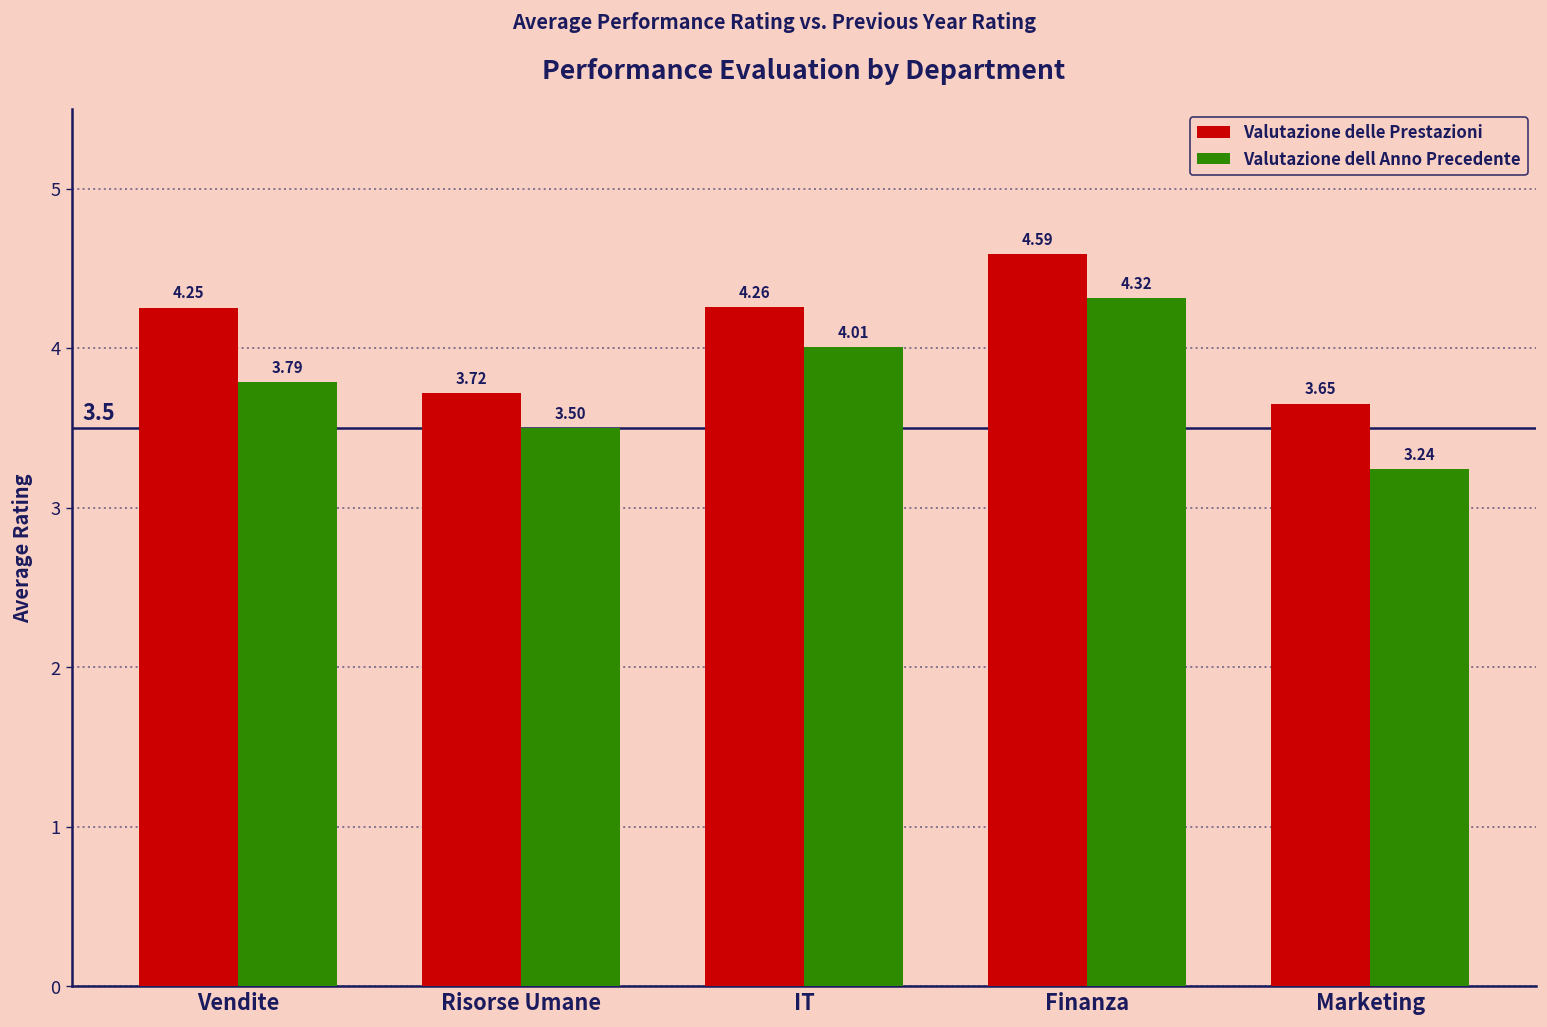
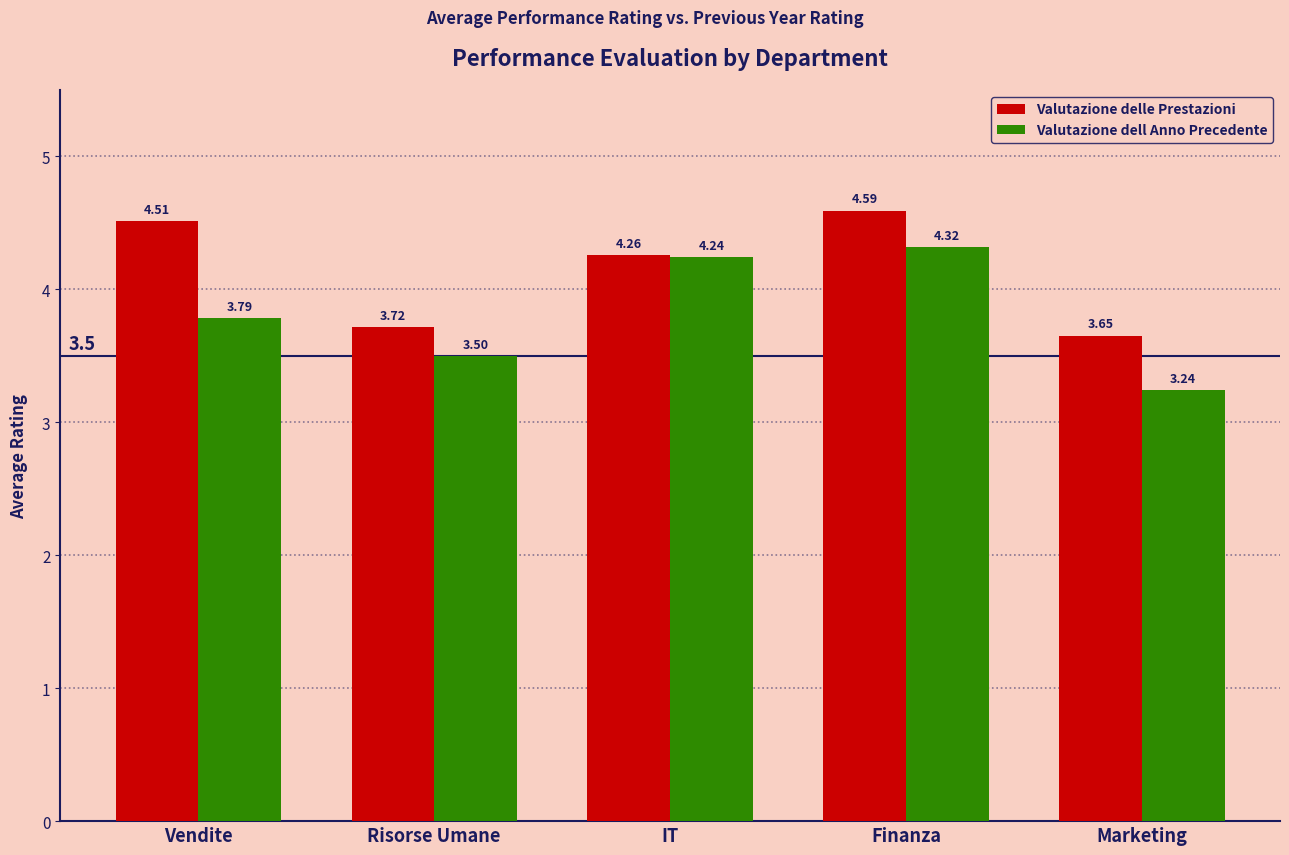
Valutazione delle Prestazioni, Vendite: 4.25 -> 4.51
Valutazione dell Anno Precedente, IT: 4.01 -> 4.24
